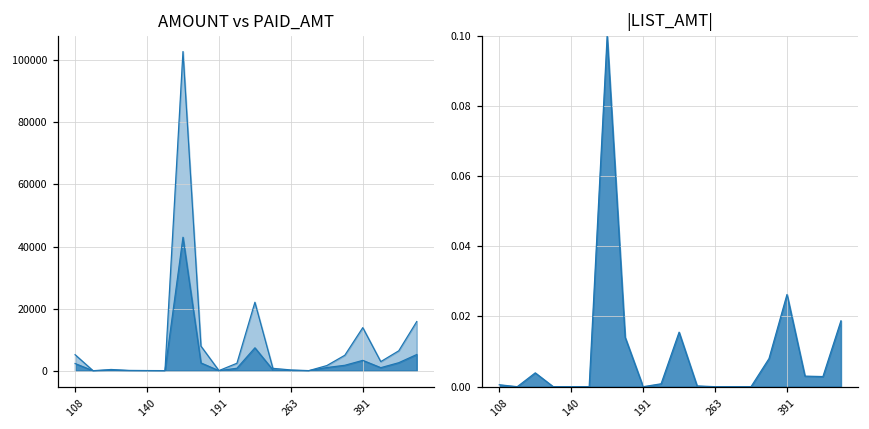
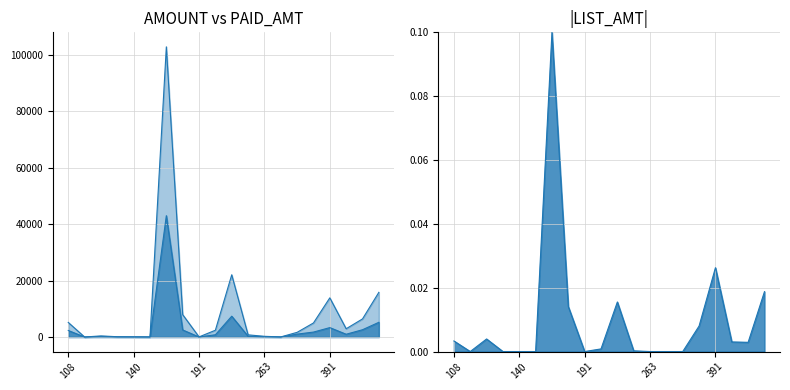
|LIST_AMT|, 108: 0.001 -> 0.003
